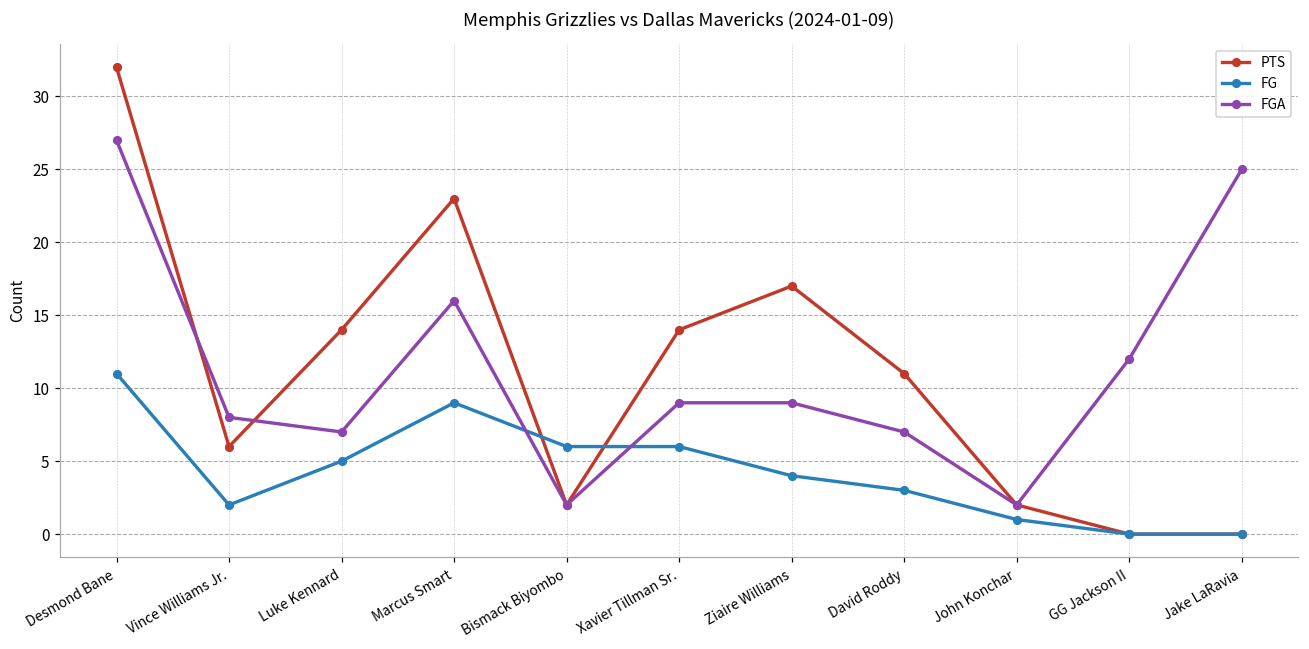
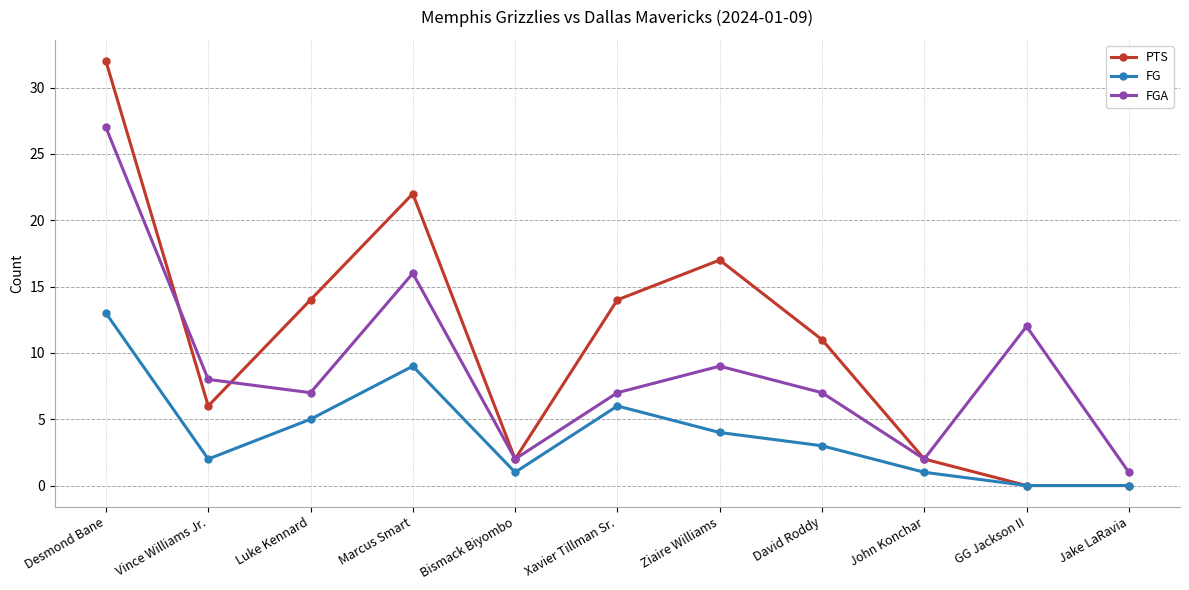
FG, Desmond Bane: 11 -> 13
PTS, Marcus Smart: 23 -> 22
FG, Bismack Biyombo: 6 -> 1
FGA, Xavier Tillman Sr.: 9 -> 7
FGA, Jake LaRavia: 25 -> 1
